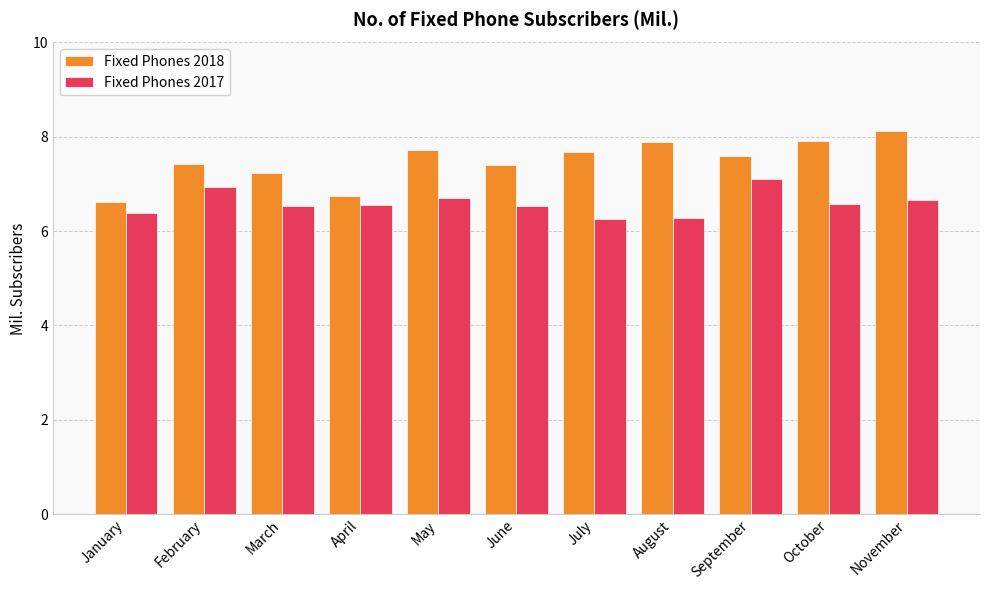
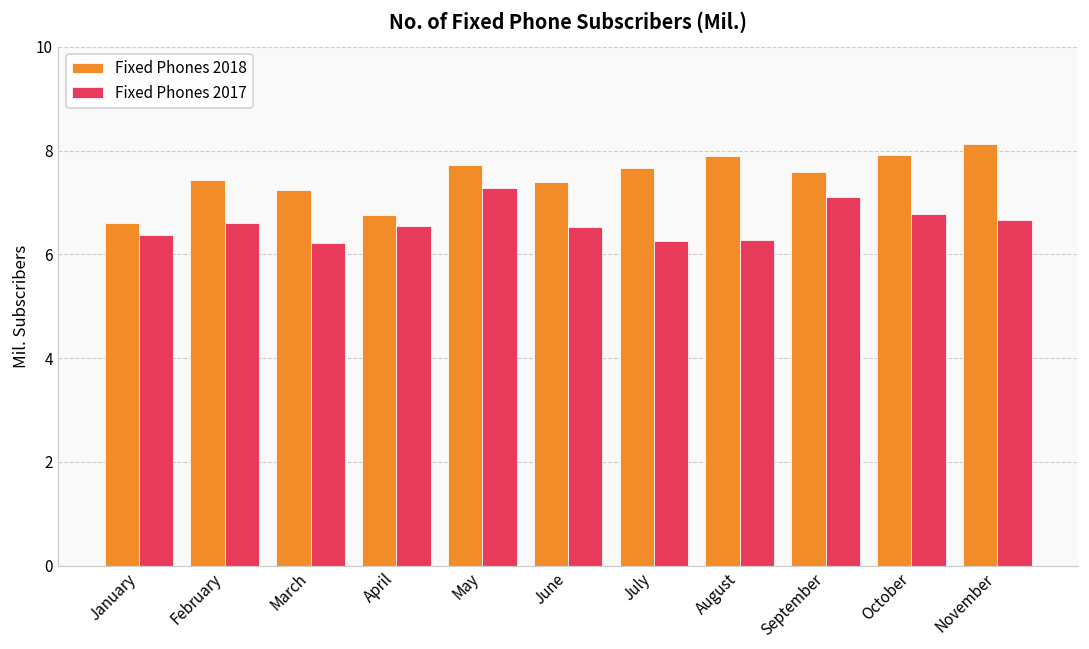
Fixed Phones 2017, February: 6.9 -> 6.6
Fixed Phones 2017, March: 6.5 -> 6.2
Fixed Phones 2017, May: 6.7 -> 7.3
Fixed Phones 2017, October: 6.6 -> 6.8
